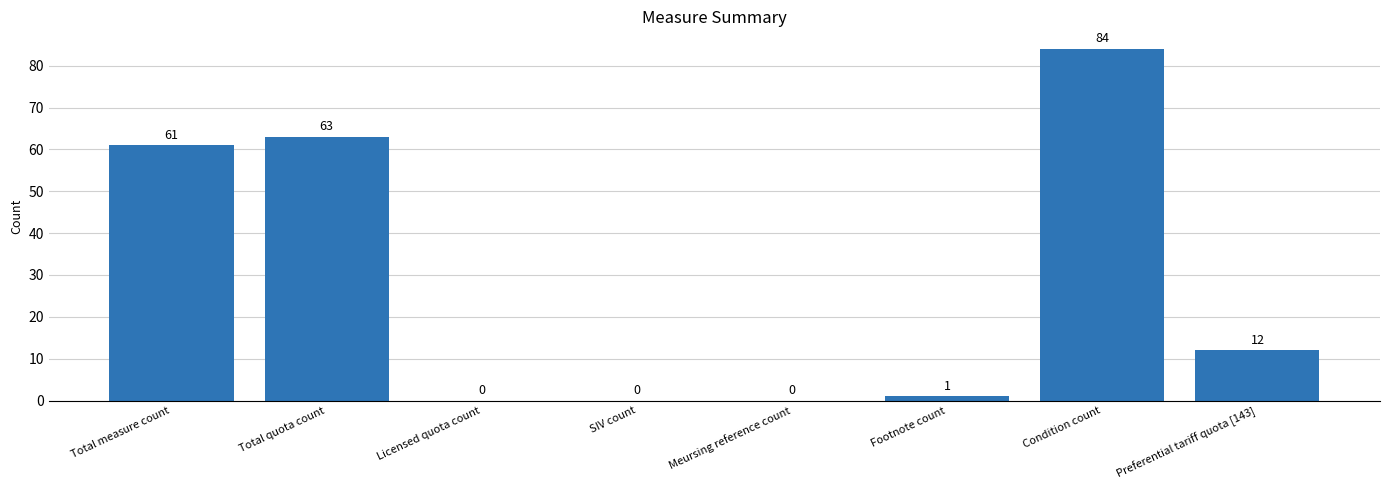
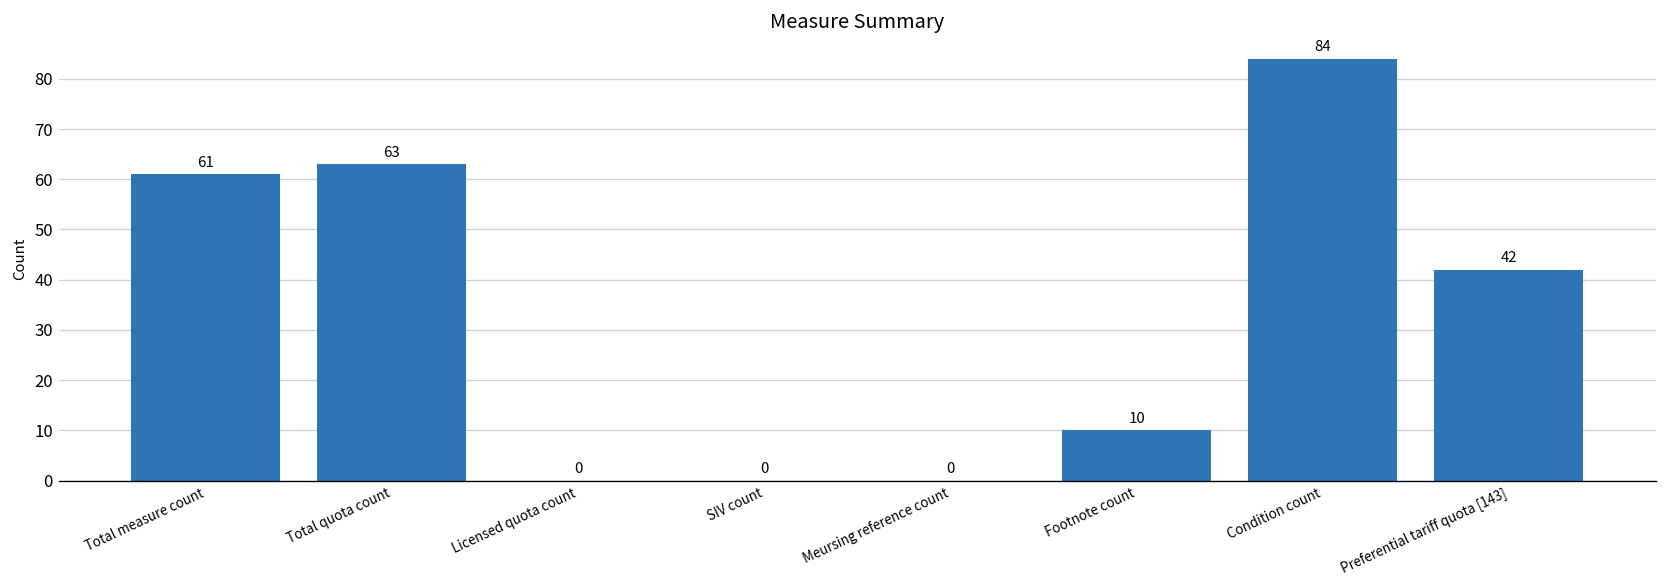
Footnote count: 1 -> 10
Preferential tariff quota [143]: 12 -> 42
